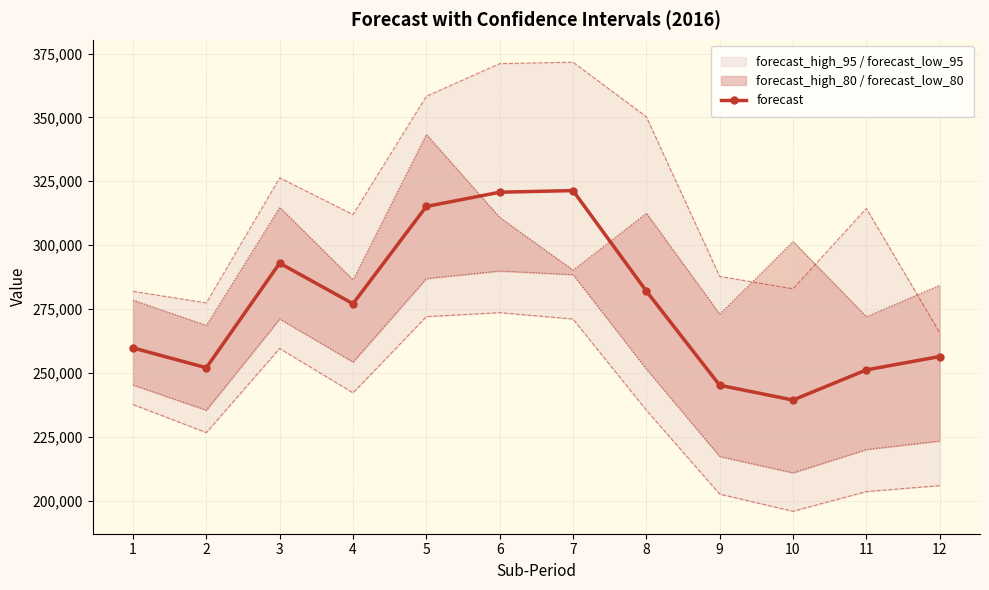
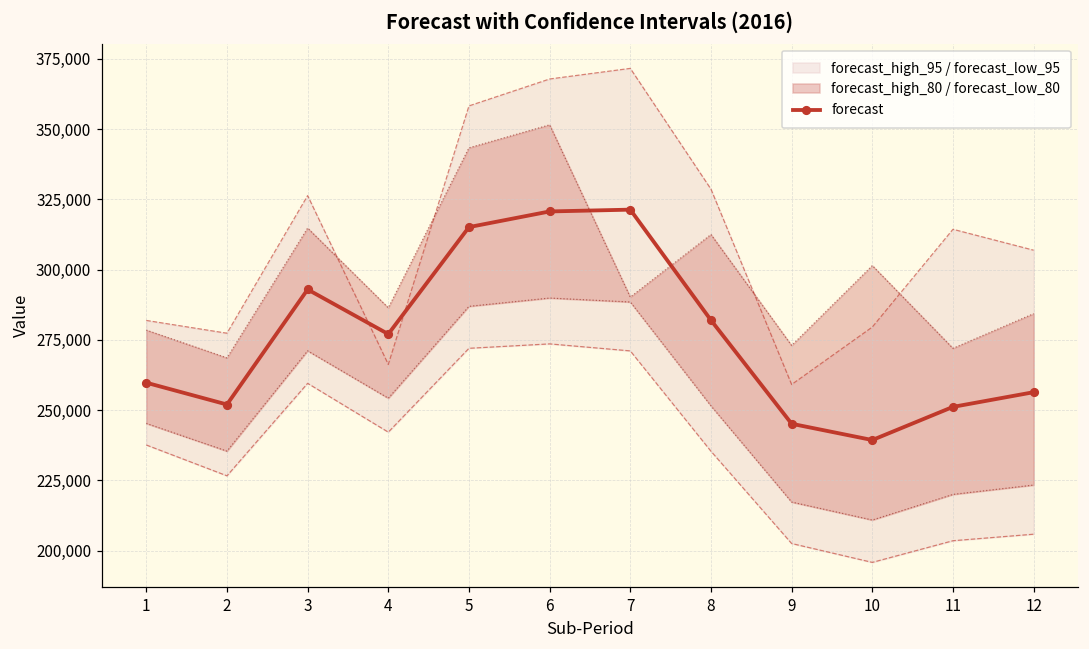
forecast_high_95 / forecast_low_95, 4: 312,000 -> 266,000
forecast_high_95 / forecast_low_95, 6: 371,000 -> 368,000
forecast_high_80 / forecast_low_80, 6: 311,000 -> 352,000
forecast_high_95 / forecast_low_95, 8: 350,000 -> 329,000
forecast_high_95 / forecast_low_95, 9: 288,000 -> 259,000
forecast_high_95 / forecast_low_95, 10: 283,000 -> 280,000
forecast_high_95 / forecast_low_95, 12: 266,000 -> 307,000
